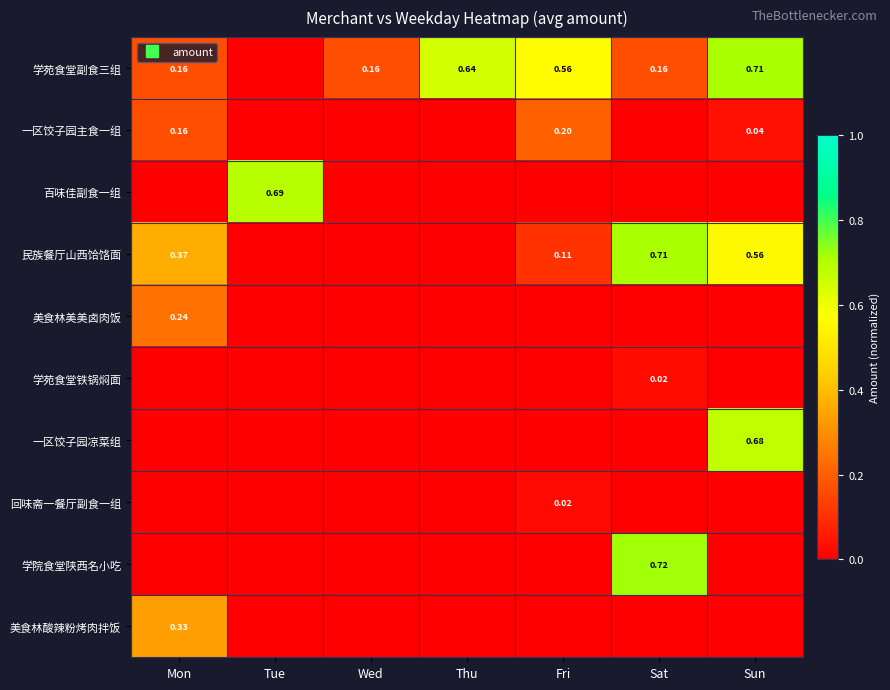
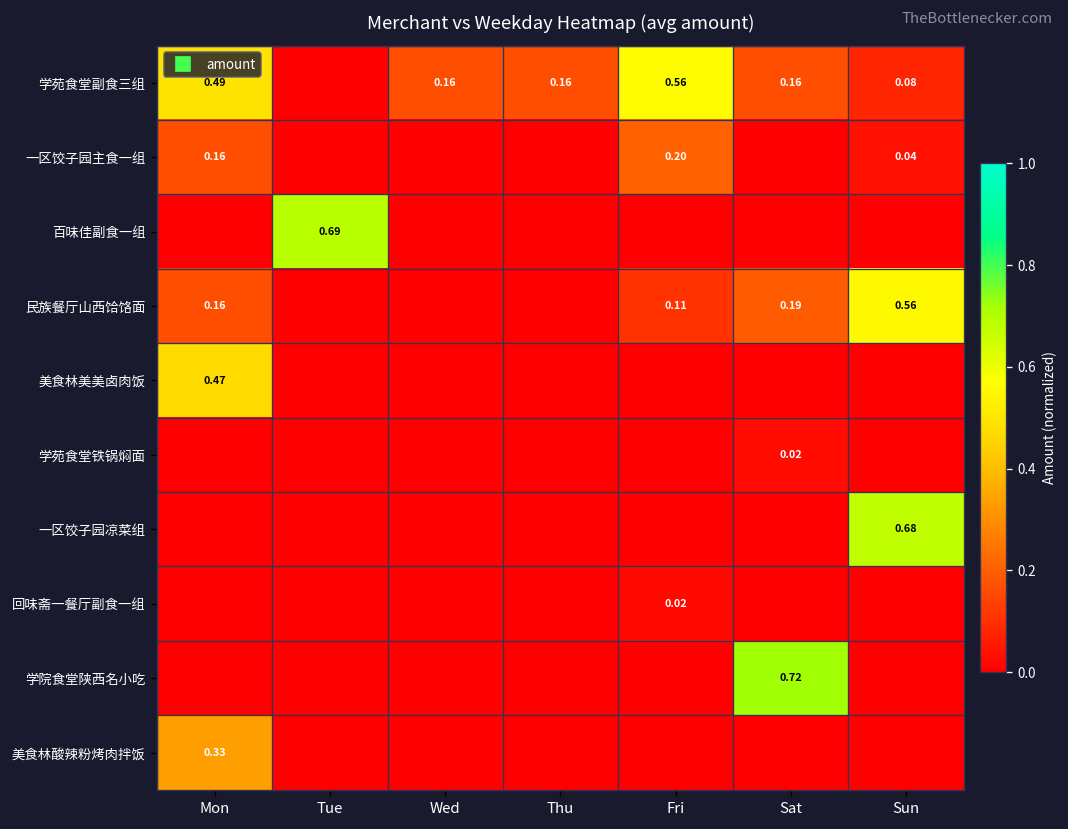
学苑食堂副食三组, Mon: 0.16 -> 0.49
学苑食堂副食三组, Thu: 0.64 -> 0.16
学苑食堂副食三组, Sun: 0.71 -> 0.08
民族餐厅山西饸饹面, Mon: 0.37 -> 0.16
民族餐厅山西饸饹面, Sat: 0.71 -> 0.19
美食林美美卤肉饭, Mon: 0.24 -> 0.47
